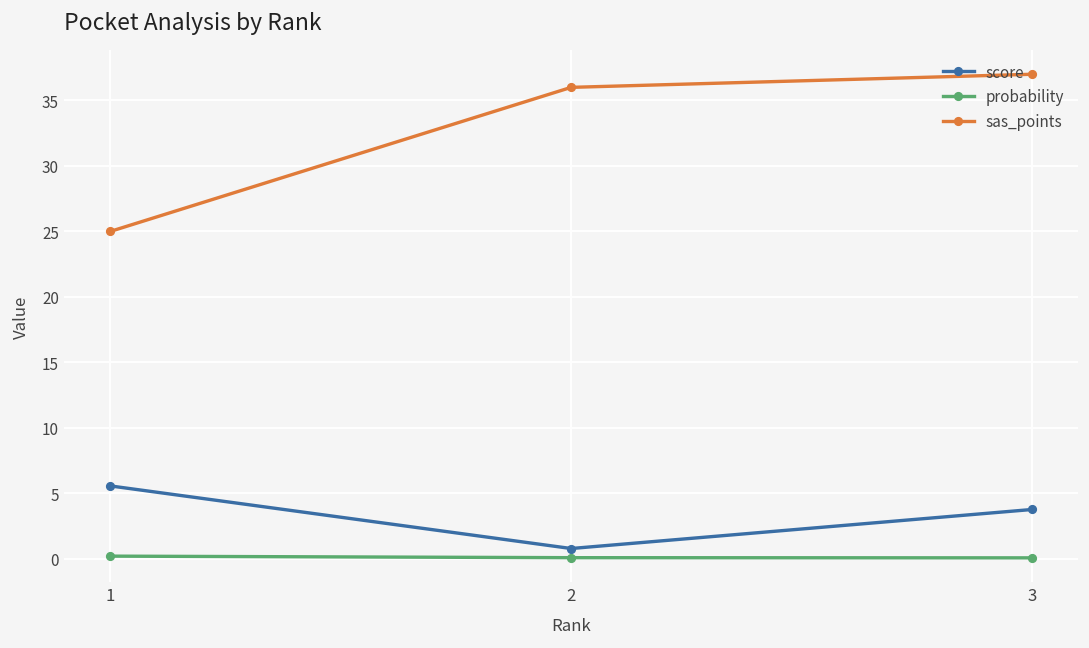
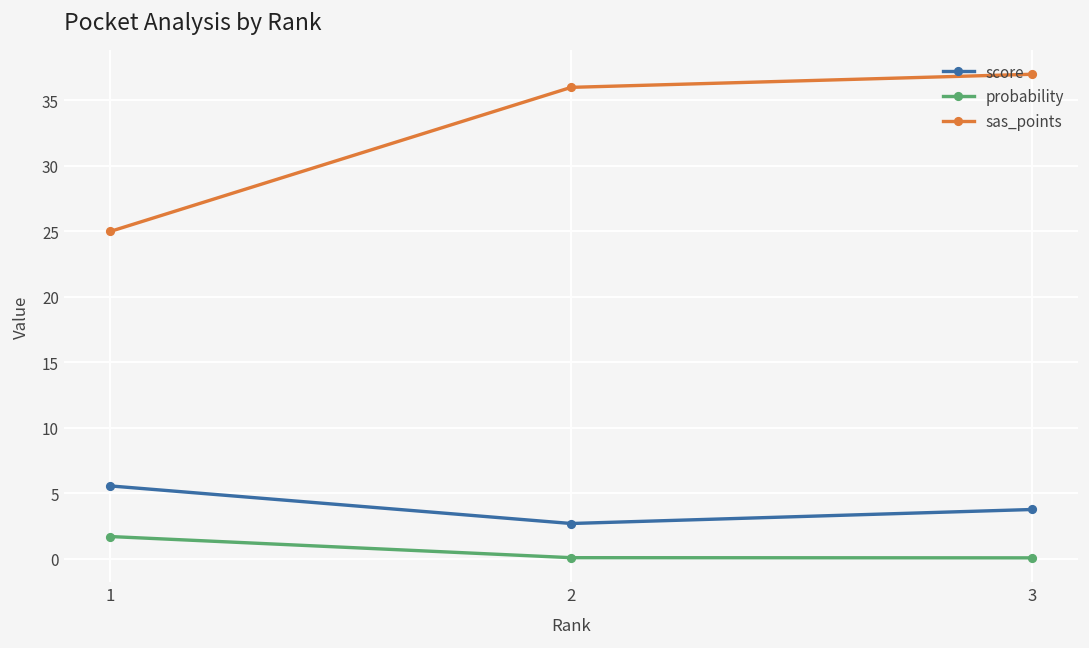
probability, 1: 0.2 -> 1.7
score, 2: 0.8 -> 2.7
